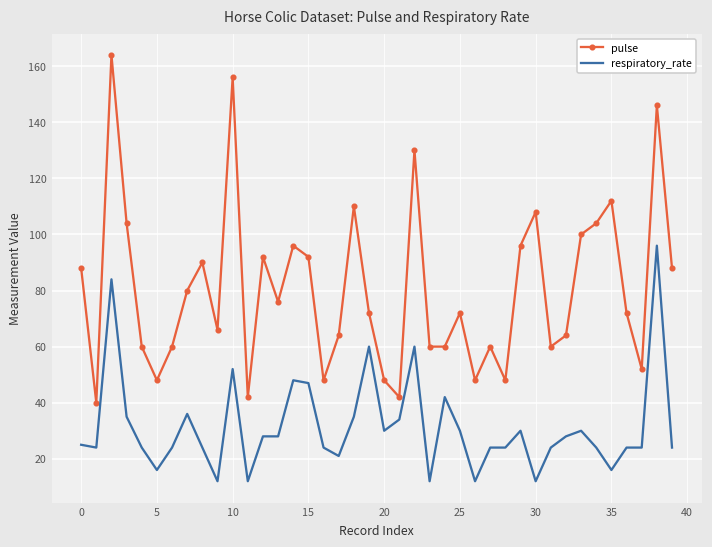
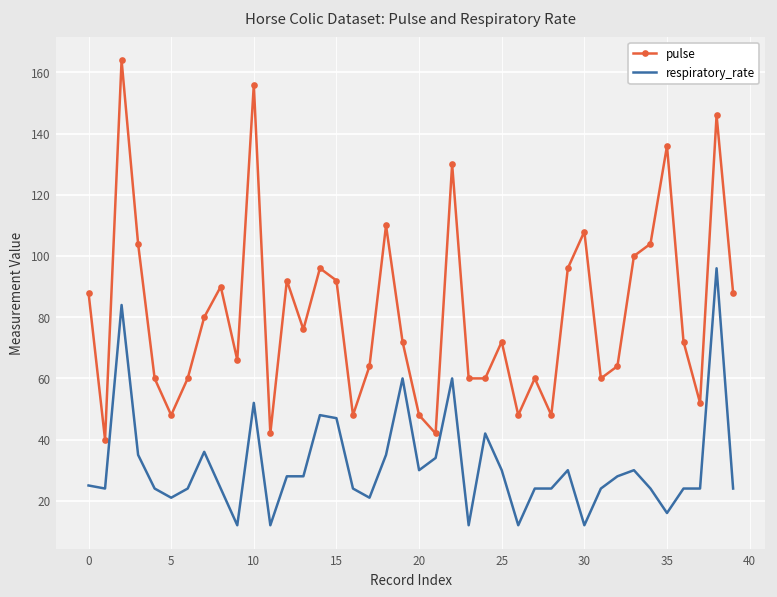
respiratory_rate, 5: 16 -> 21
pulse, 35: 112 -> 136
